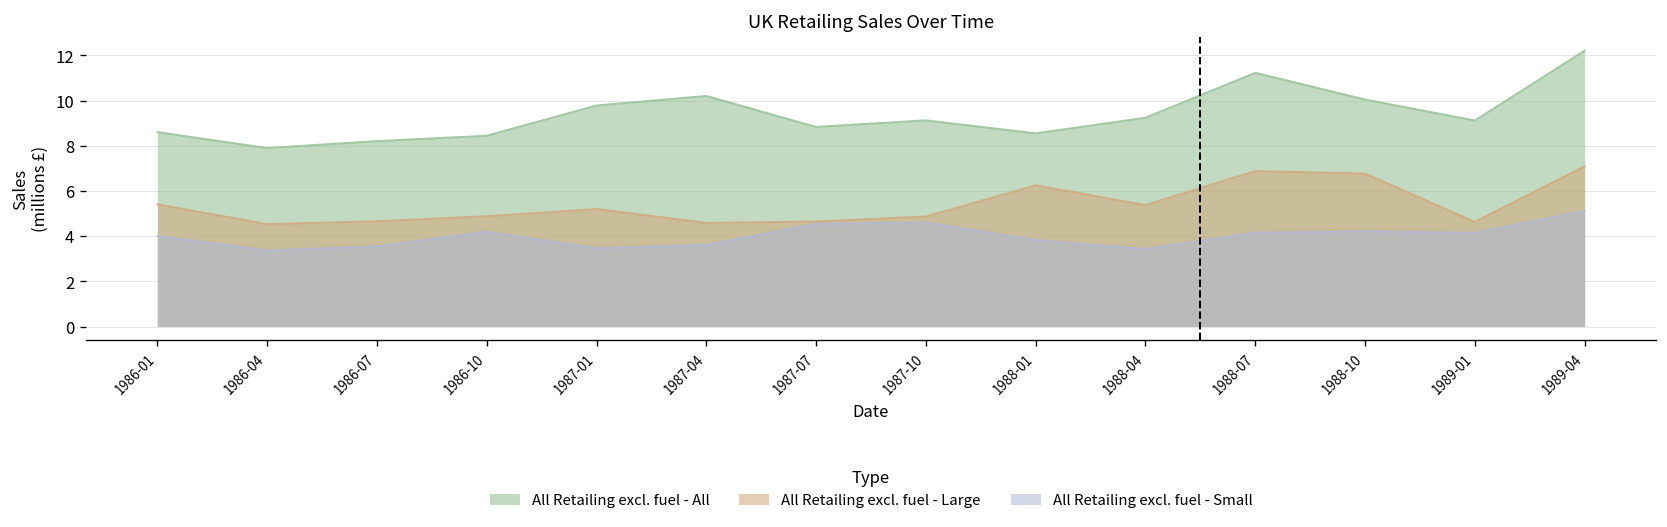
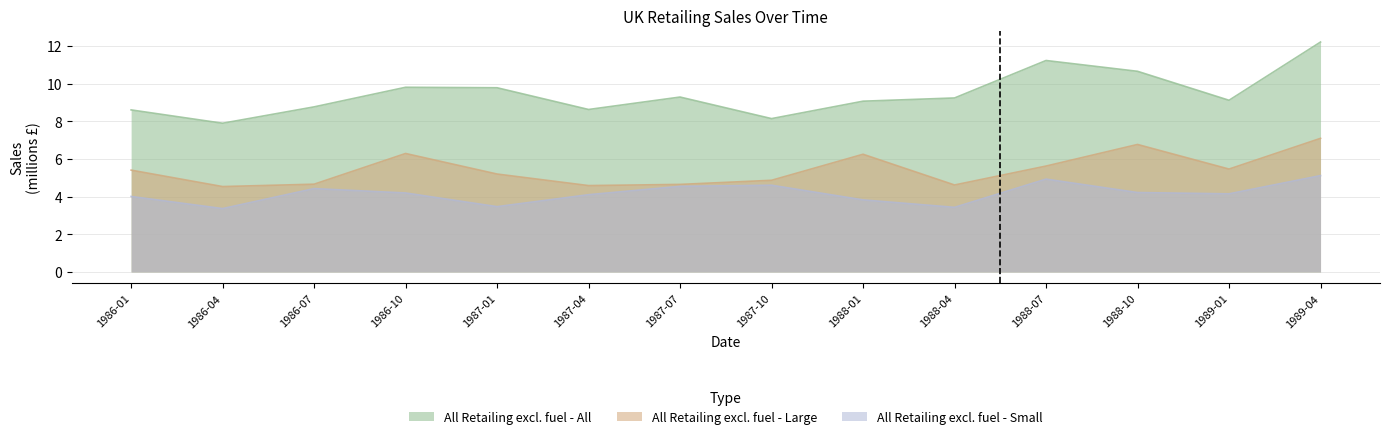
All Retailing excl. fuel - All, 1986-07: 8.2 -> 8.8
All Retailing excl. fuel - Small, 1986-07: 3.5 -> 4.4
All Retailing excl. fuel - All, 1986-10: 8.4 -> 9.8
All Retailing excl. fuel - Large, 1986-10: 4.9 -> 6.3
All Retailing excl. fuel - All, 1987-04: 10.2 -> 8.6
All Retailing excl. fuel - Small, 1987-04: 3.6 -> 4.1
All Retailing excl. fuel - All, 1987-07: 8.8 -> 9.3
All Retailing excl. fuel - All, 1987-10: 9.1 -> 8.1
All Retailing excl. fuel - All, 1988-01: 8.5 -> 9.1
All Retailing excl. fuel - Large, 1988-04: 5.4 -> 4.6
All Retailing excl. fuel - Large, 1988-07: 6.9 -> 5.6
All Retailing excl. fuel - Small, 1988-07: 4.2 -> 4.9
All Retailing excl. fuel - All, 1988-10: 10.0 -> 10.7
All Retailing excl. fuel - Large, 1989-01: 4.6 -> 5.5
